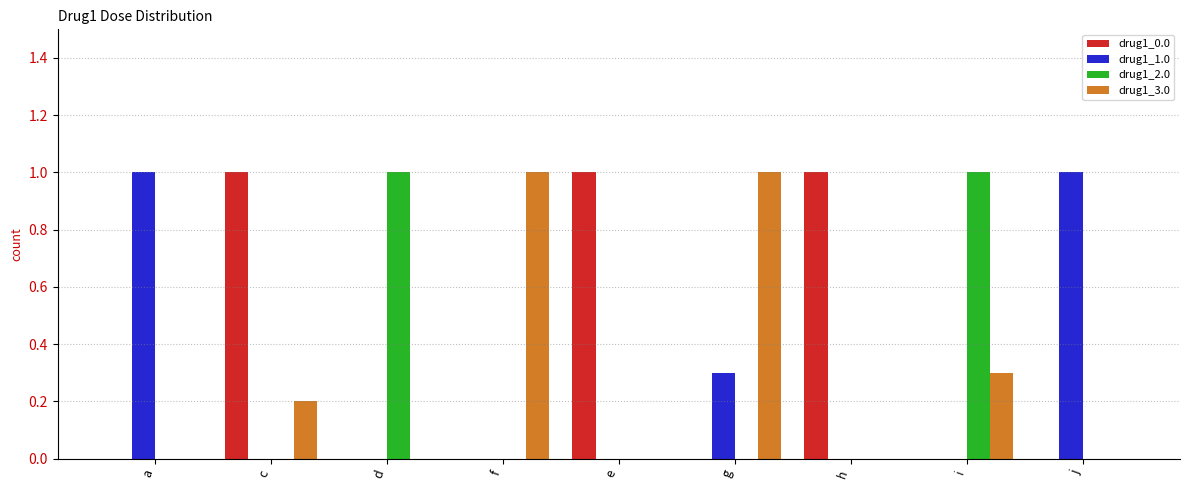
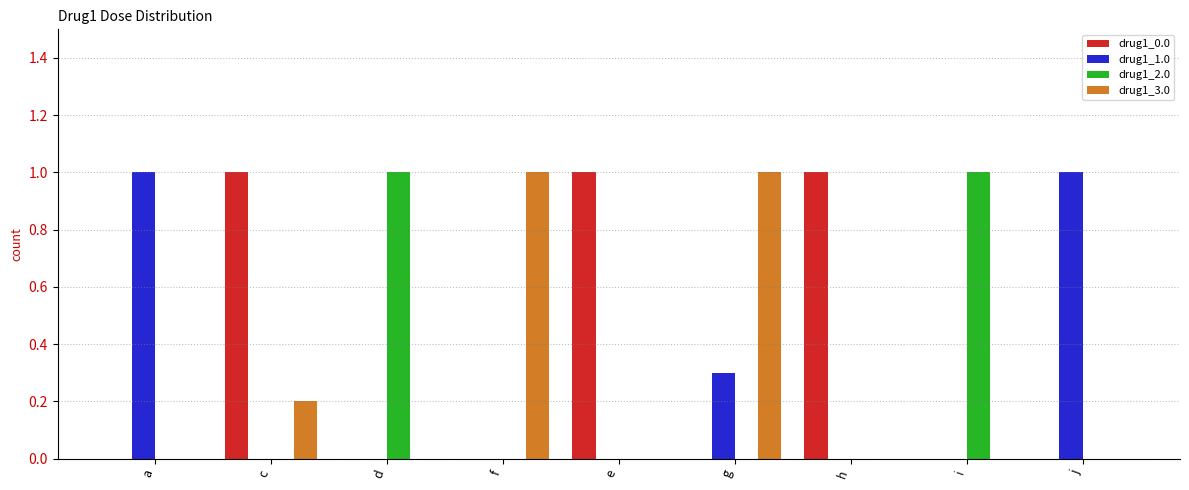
drug1_3.0, i: 0.3 -> 0.0
